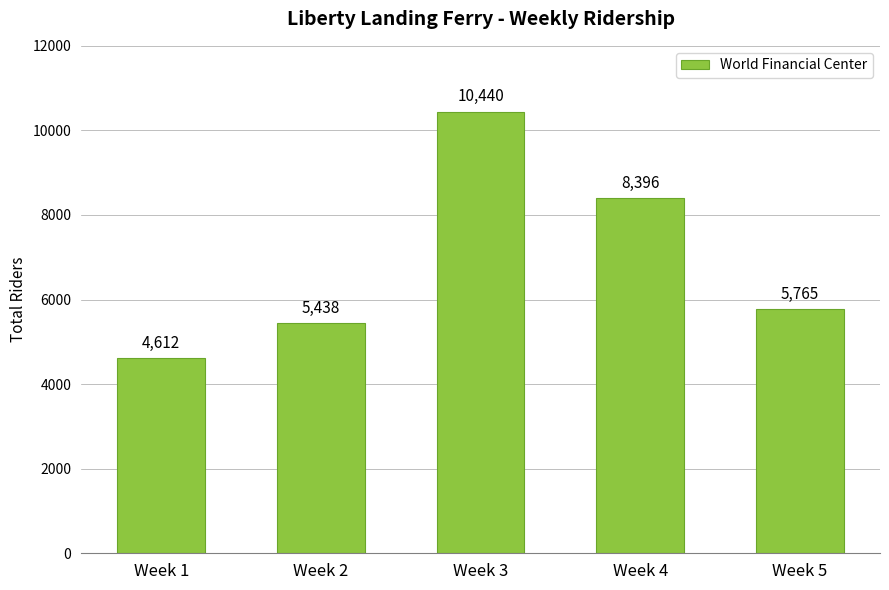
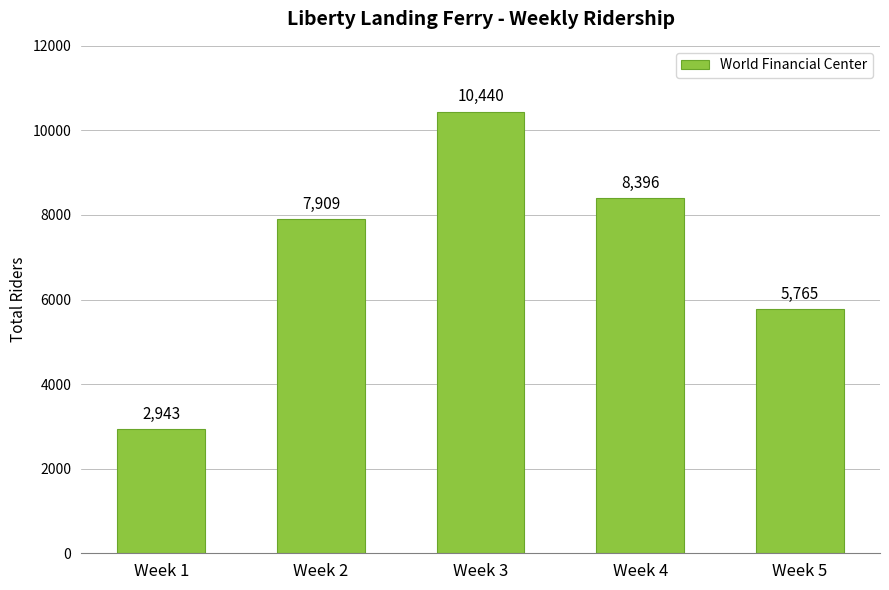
Week 1: 4,612 -> 2,943
Week 2: 5,438 -> 7,909
